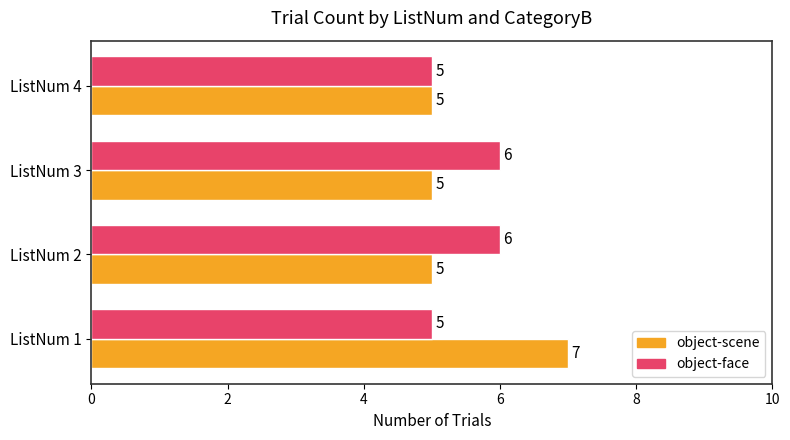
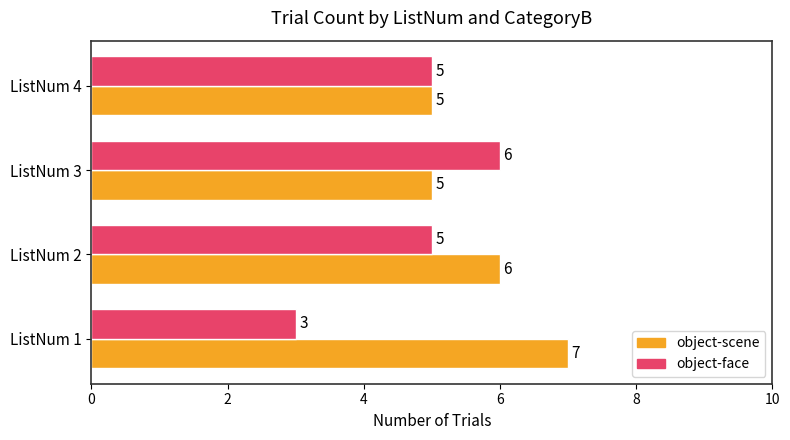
object-face, ListNum 2: 6 -> 5
object-scene, ListNum 2: 5 -> 6
object-face, ListNum 1: 5 -> 3
